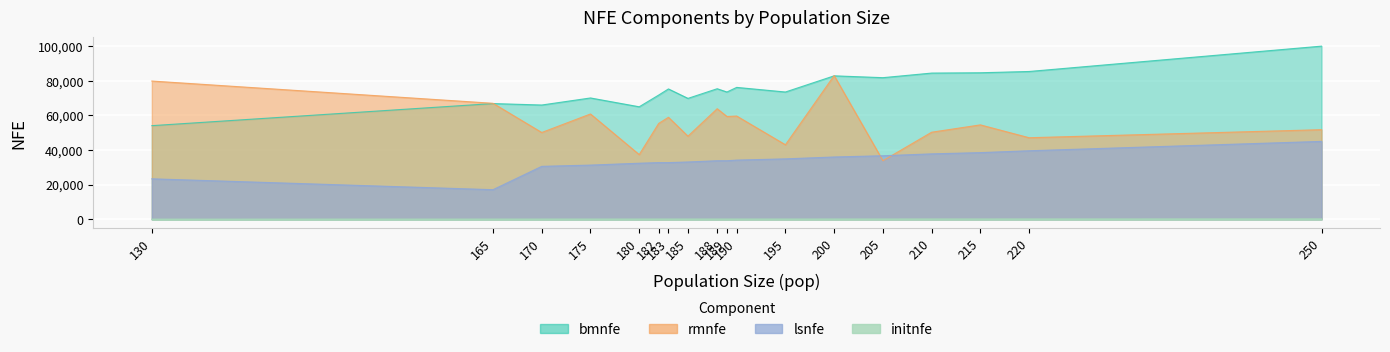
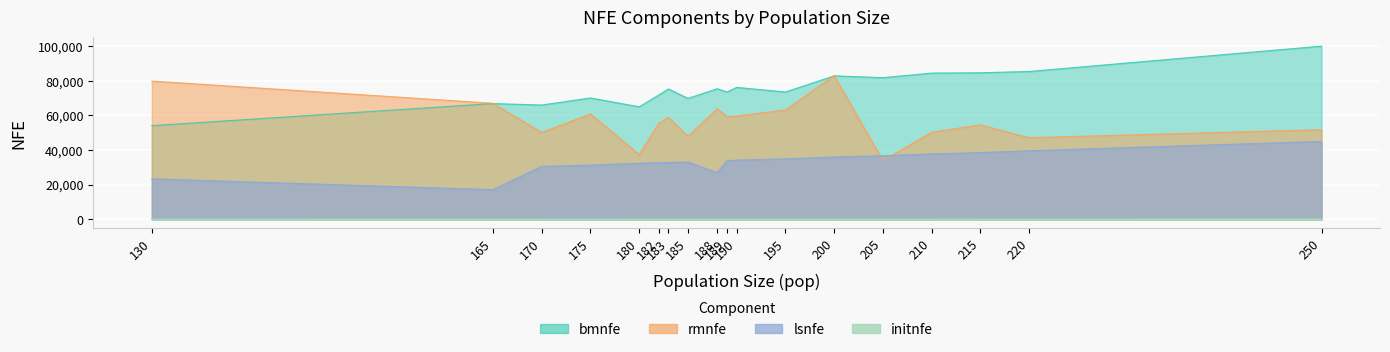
lsnfe, 188: 34,000 -> 27,000
rmnfe, 195: 43,000 -> 63,000
